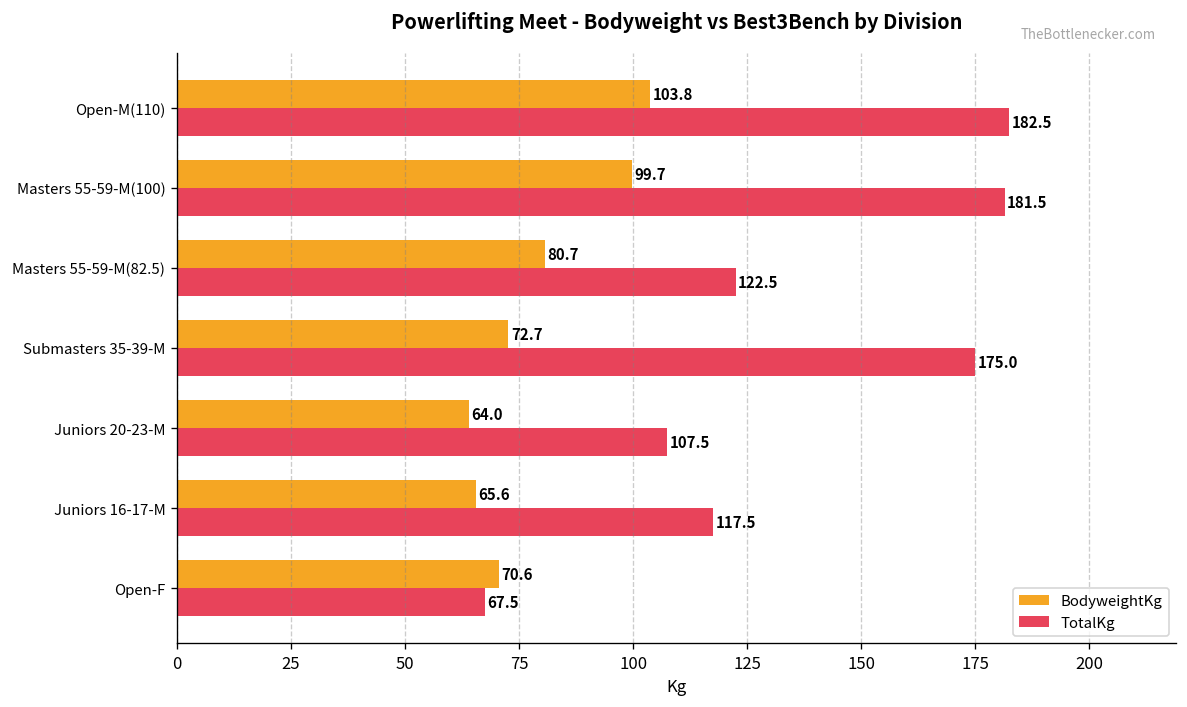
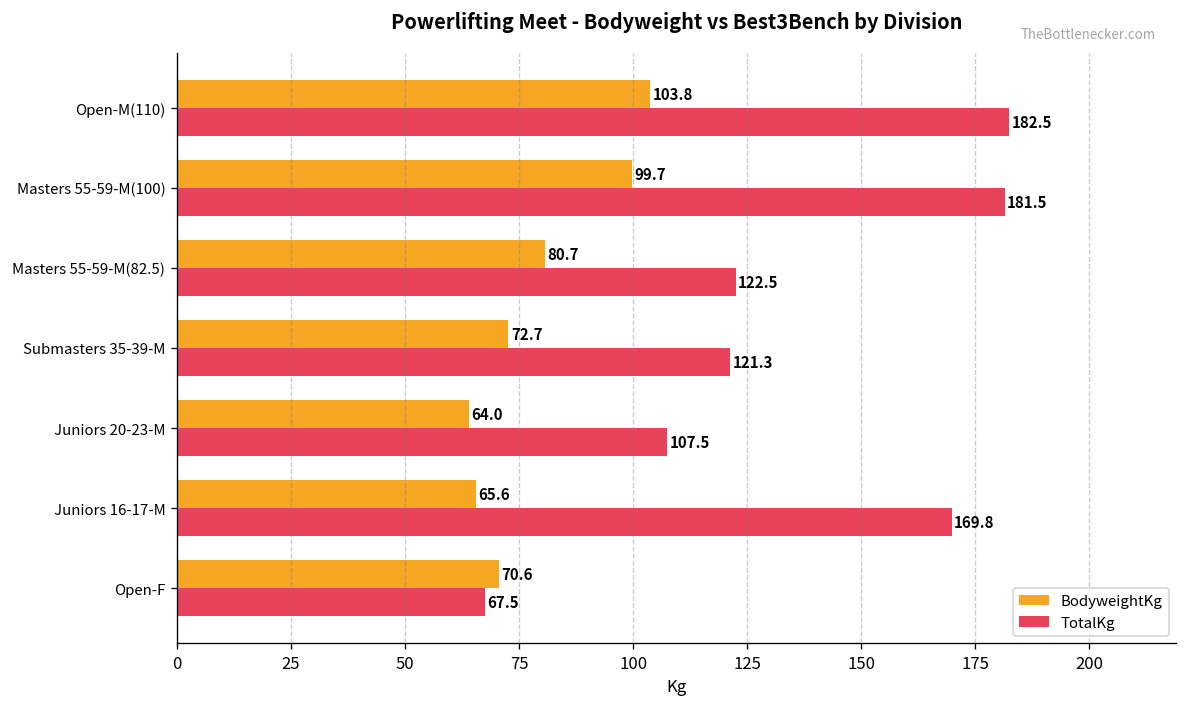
TotalKg, Submasters 35-39-M: 175.0 -> 121.3
TotalKg, Juniors 16-17-M: 117.5 -> 169.8
